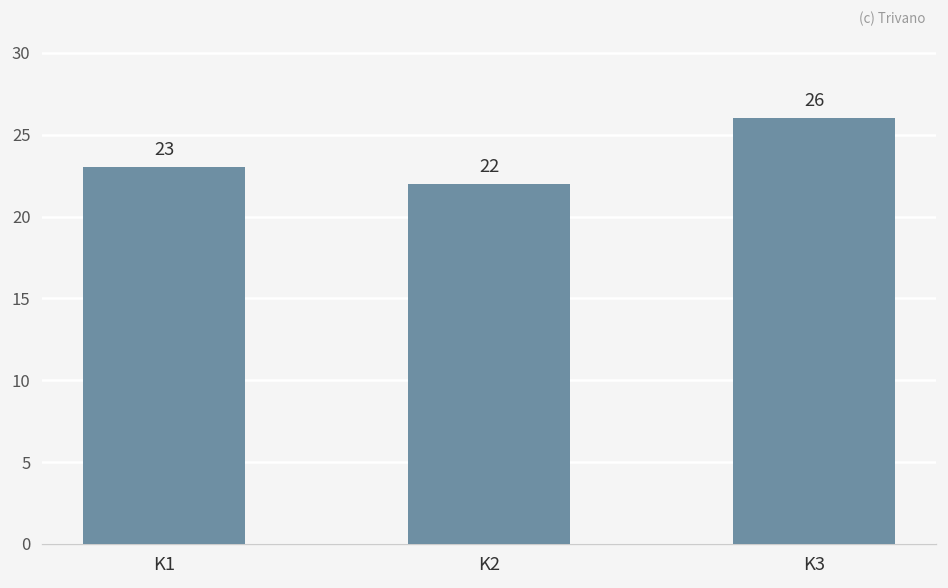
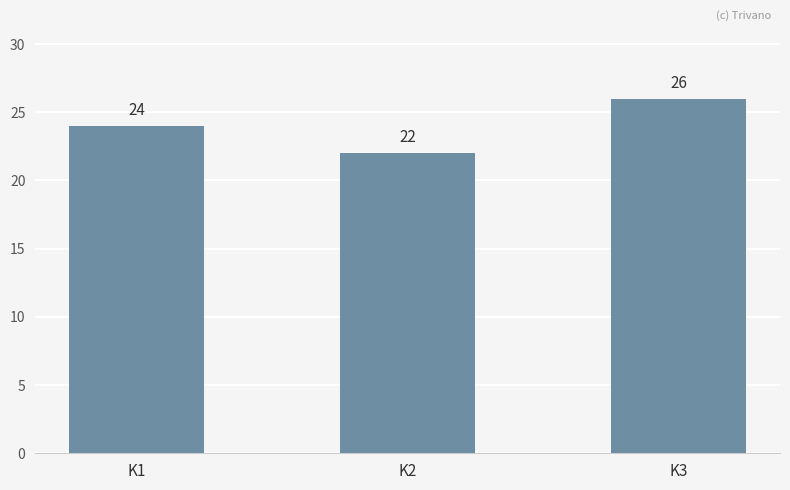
K1: 23 -> 24
